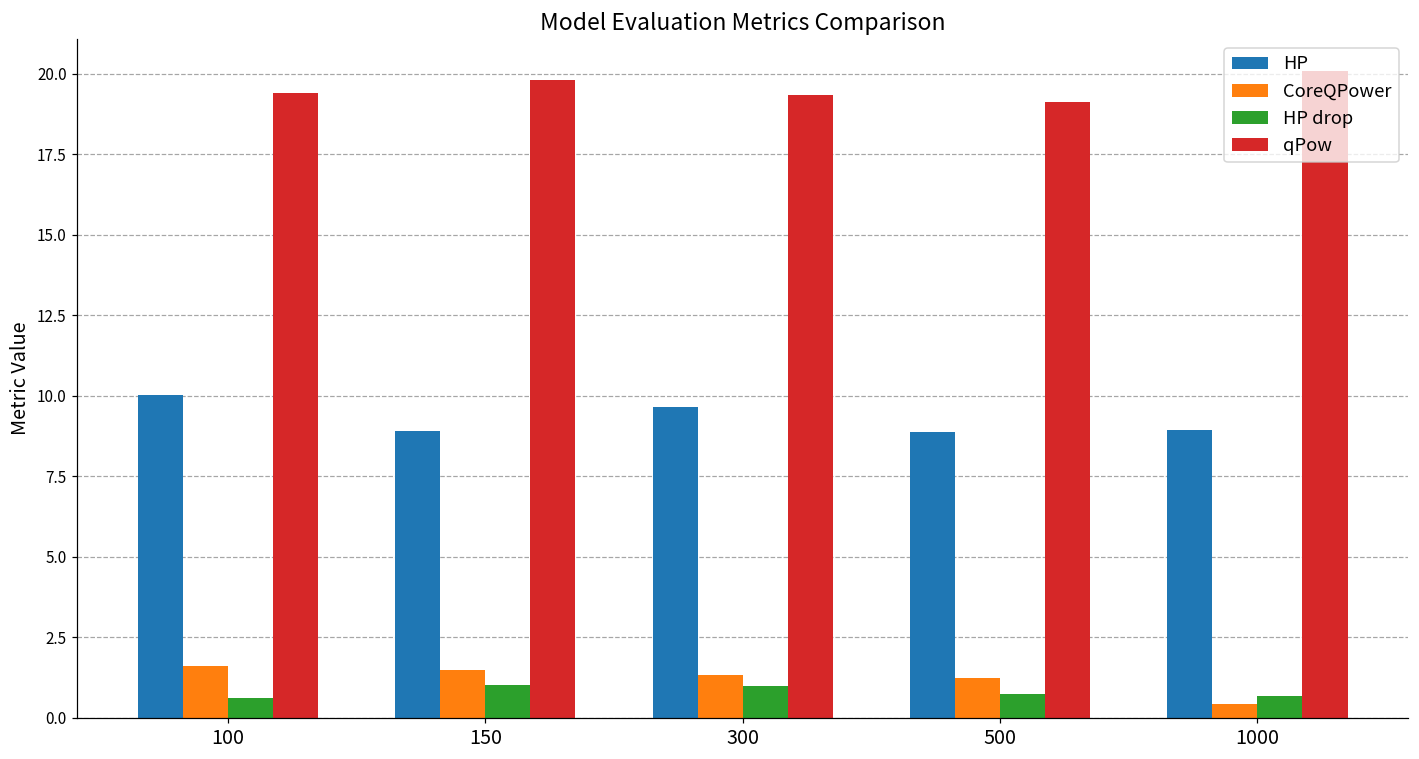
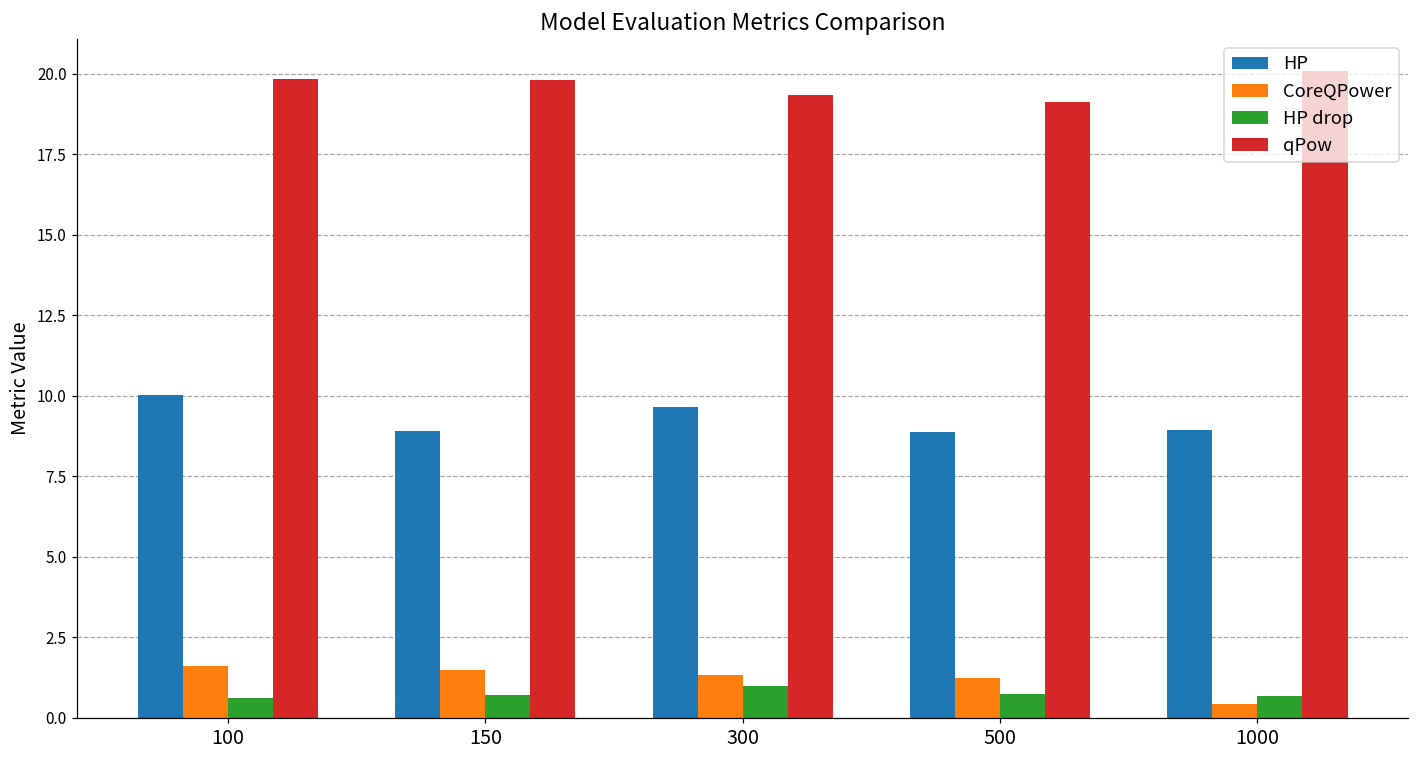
qPow, 100: 19.4 -> 19.8
HP drop, 150: 1.0 -> 0.7
